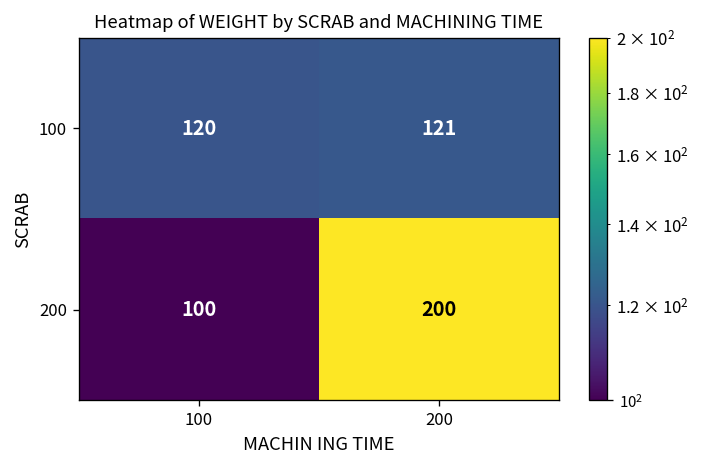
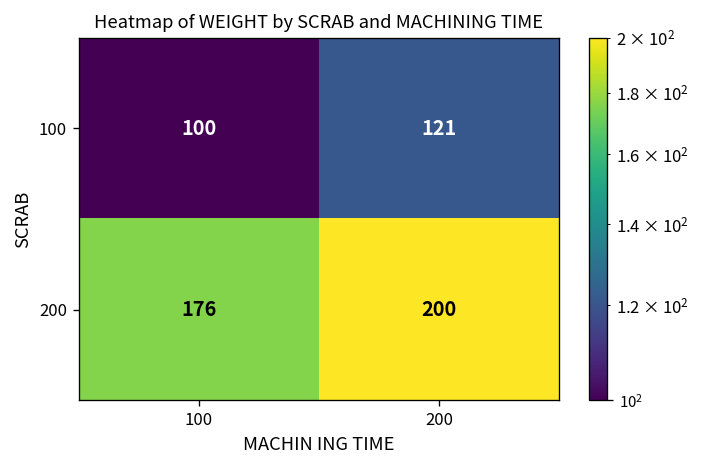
100, 100: 120 -> 100
200, 100: 100 -> 176
